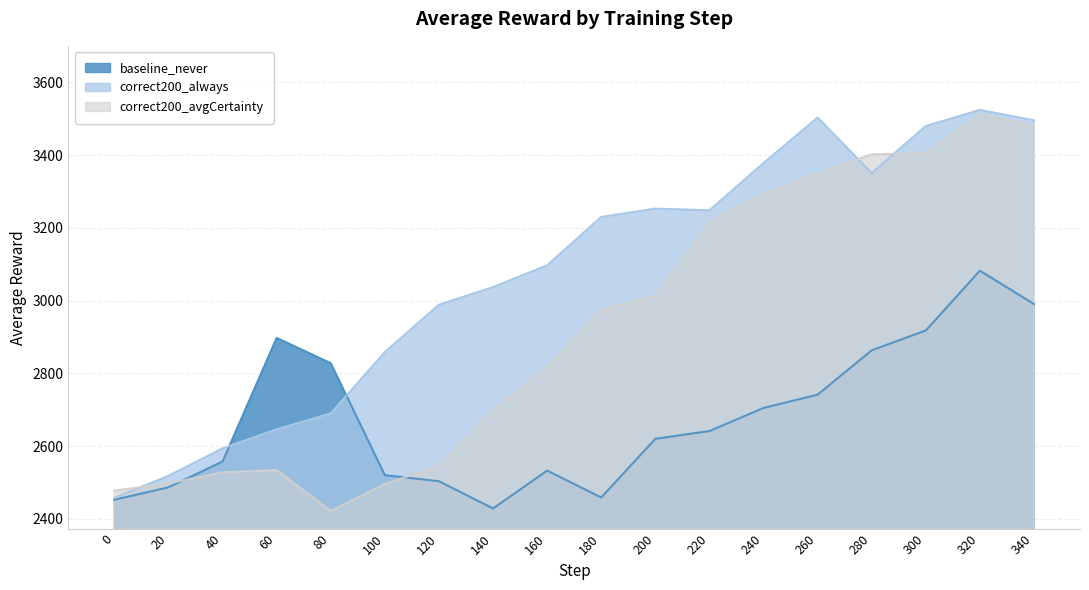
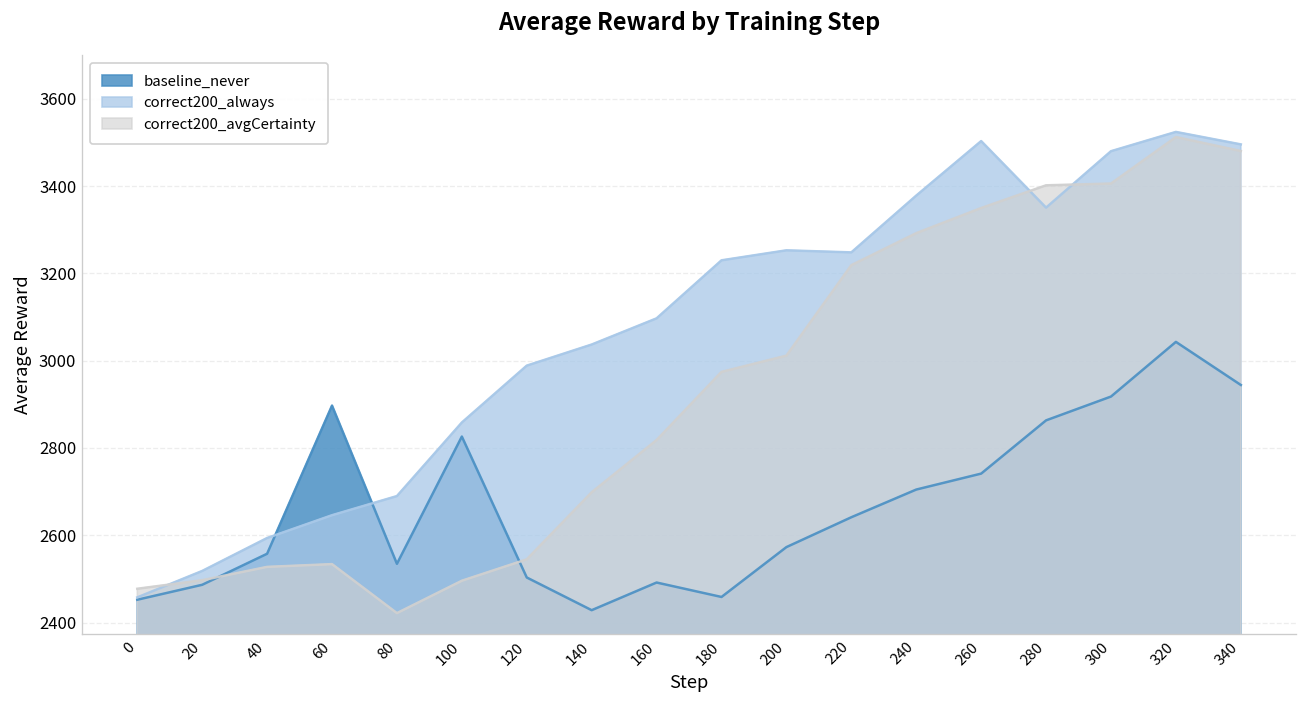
baseline_never, 80: 2830 -> 2530
baseline_never, 100: 2520 -> 2830
baseline_never, 160: 2530 -> 2490
baseline_never, 200: 2620 -> 2570
baseline_never, 320: 3080 -> 3040
baseline_never, 340: 2990 -> 2940
